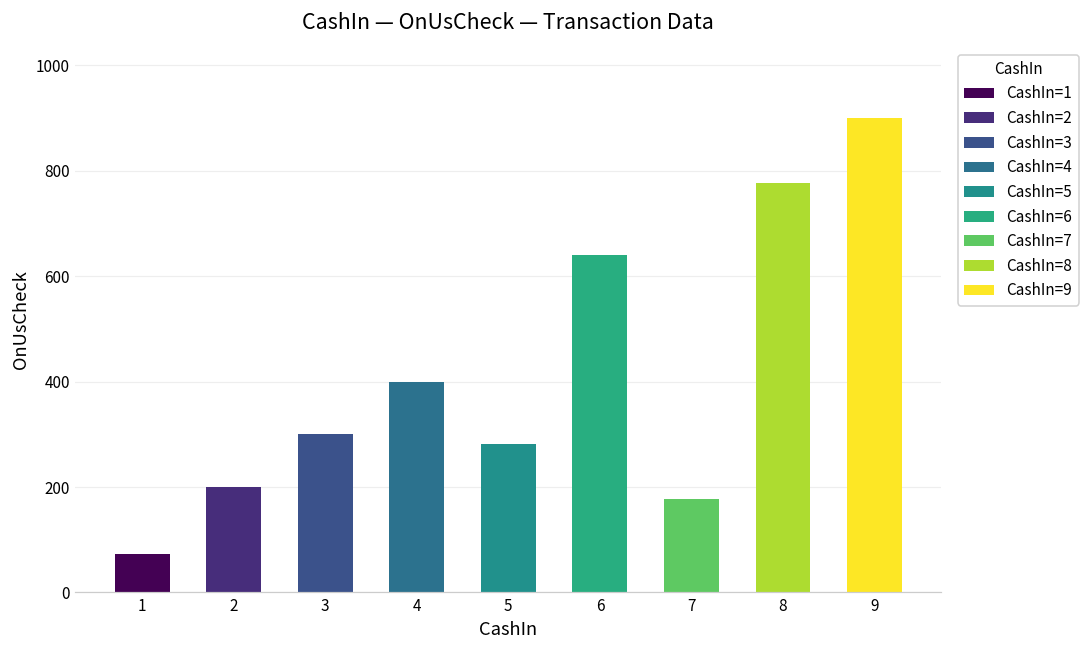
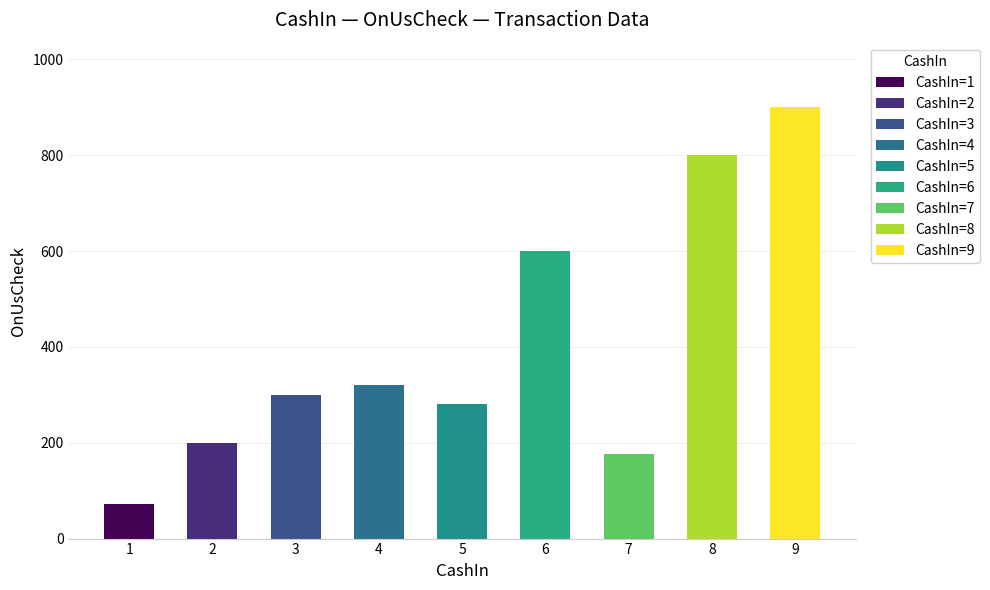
4: 400 -> 320
6: 640 -> 600
8: 780 -> 800
